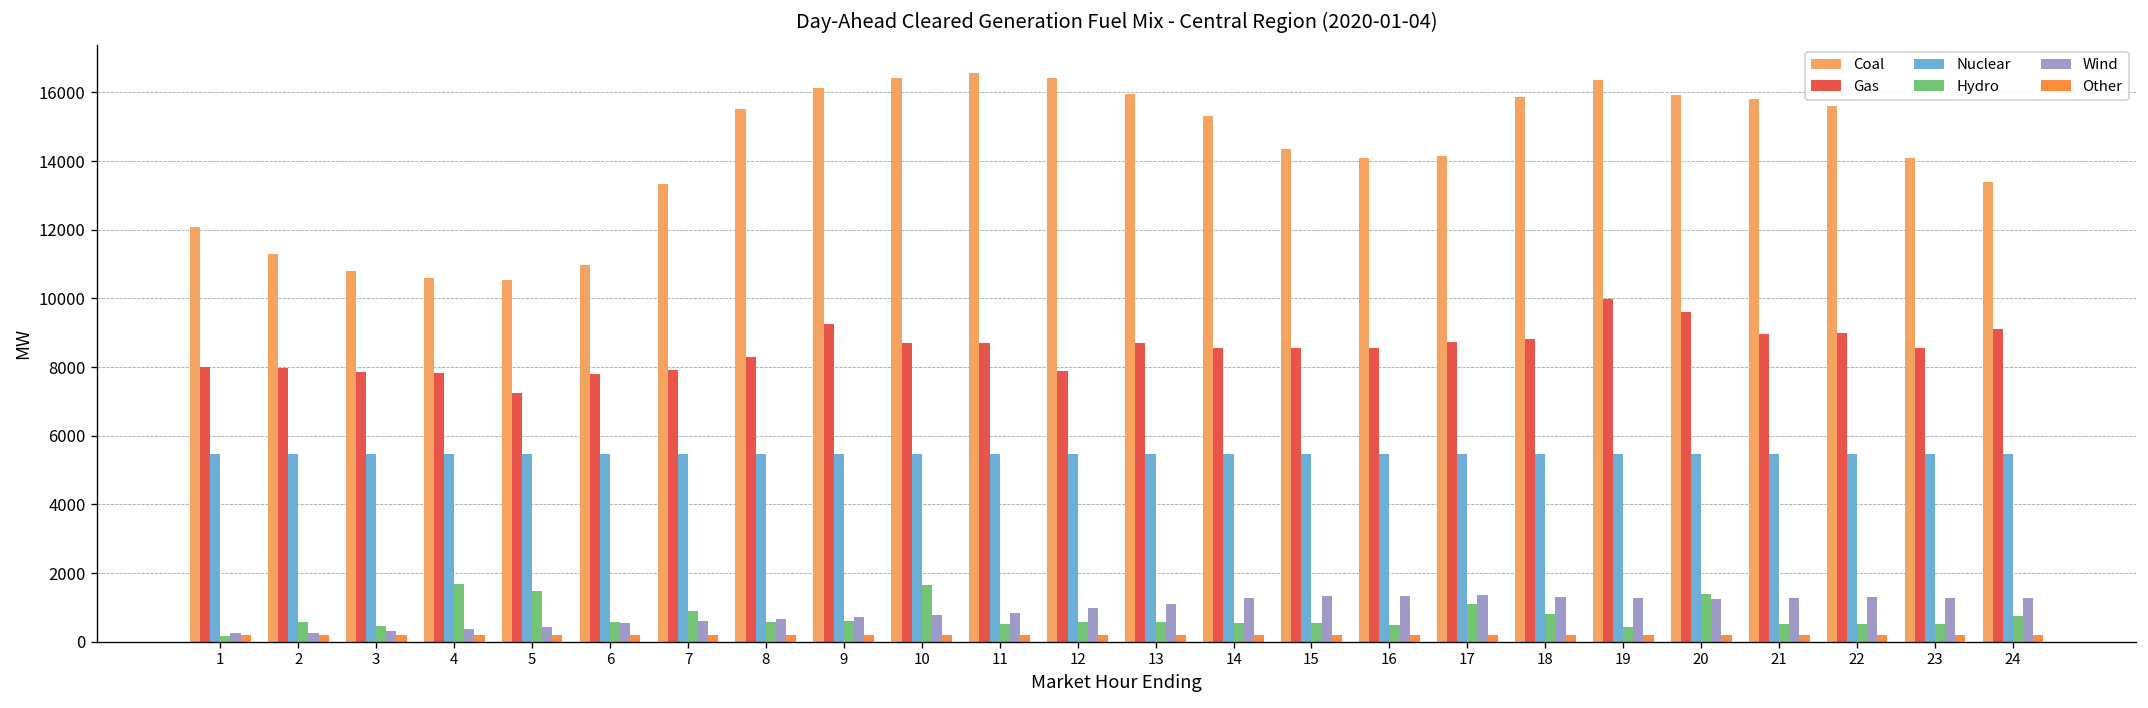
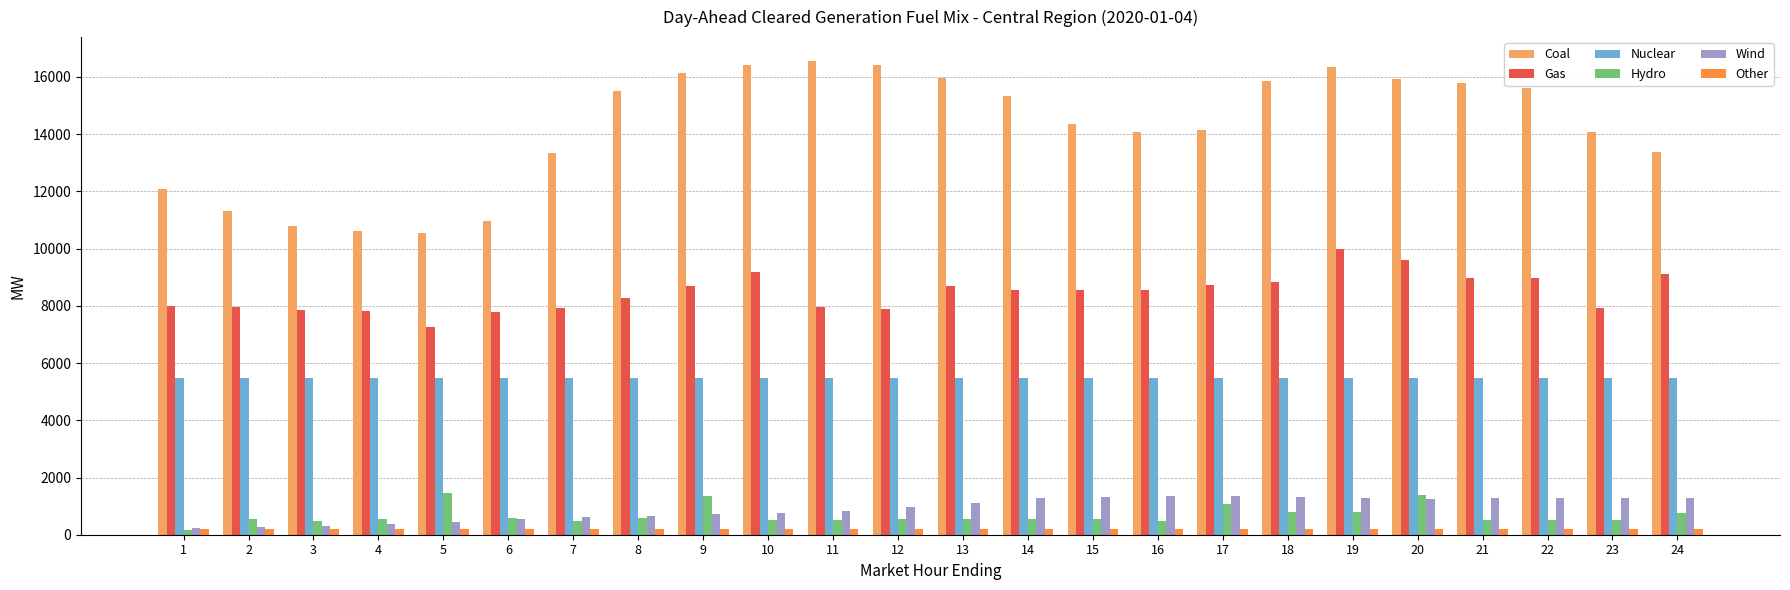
Hydro, 4: 1700 -> 600
Hydro, 7: 900 -> 500
Gas, 9: 9300 -> 8700
Hydro, 9: 600 -> 1400
Gas, 10: 8700 -> 9200
Hydro, 10: 1700 -> 500
Gas, 11: 8700 -> 7900
Hydro, 19: 400 -> 800
Gas, 23: 8600 -> 7900
